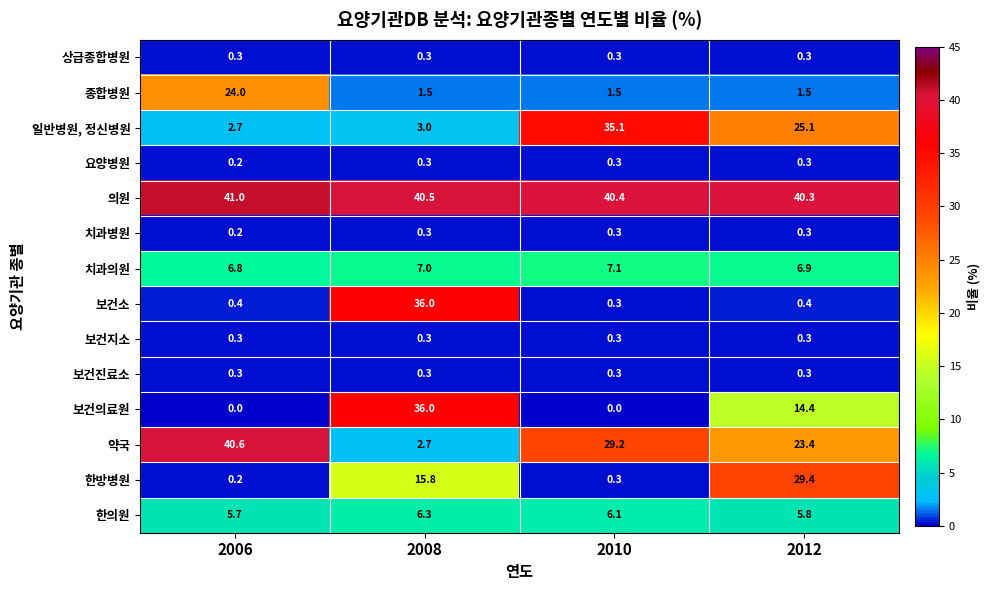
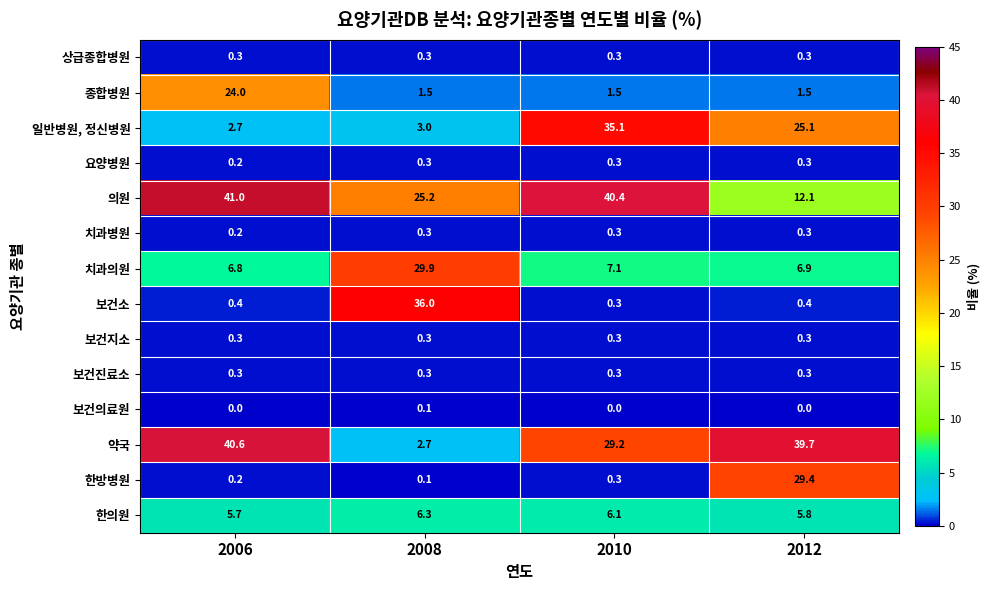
의원, 2008: 40.5 -> 25.2
의원, 2012: 40.3 -> 12.1
치과의원, 2008: 7.0 -> 29.9
보건의료원, 2008: 36.0 -> 0.1
보건의료원, 2012: 14.4 -> 0.0
약국, 2012: 23.4 -> 39.7
한방병원, 2008: 15.8 -> 0.1
